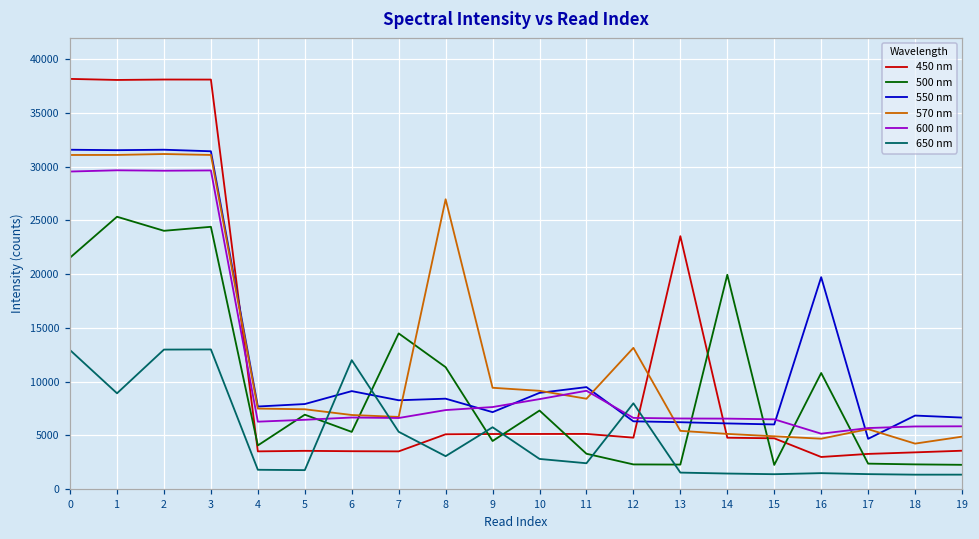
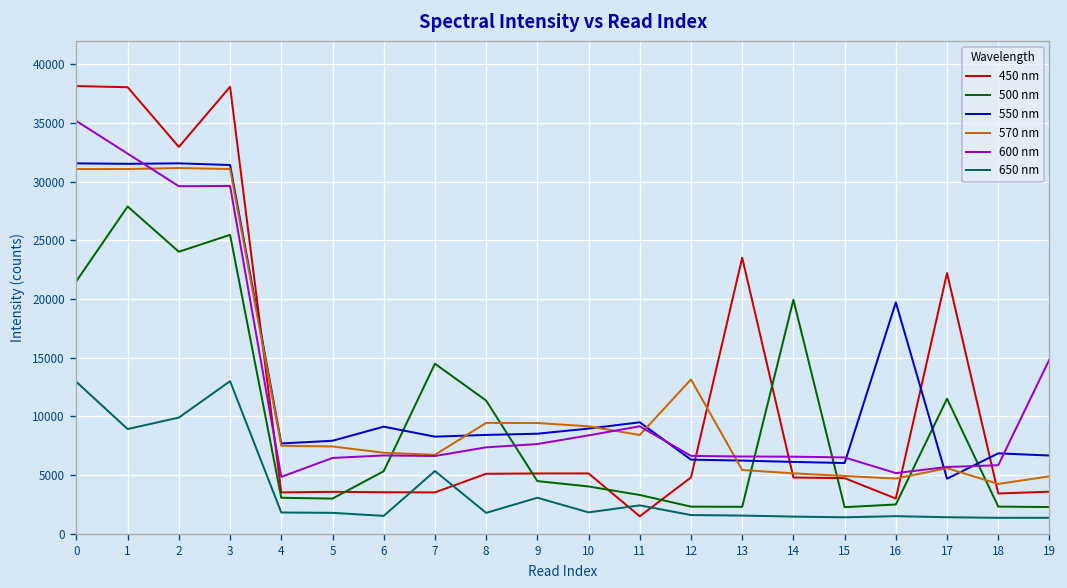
600 nm, 0: 30000 -> 35000
500 nm, 1: 25000 -> 28000
600 nm, 1: 30000 -> 32000
450 nm, 2: 38000 -> 33000
650 nm, 2: 13000 -> 10000
500 nm, 3: 24000 -> 25000
500 nm, 4: 4000 -> 3000
600 nm, 4: 6000 -> 5000
500 nm, 5: 7000 -> 3000
650 nm, 6: 12000 -> 2000
570 nm, 8: 27000 -> 9000
650 nm, 8: 3000 -> 2000
550 nm, 9: 7000 -> 9000
650 nm, 9: 6000 -> 3000
500 nm, 10: 7000 -> 4000
650 nm, 10: 3000 -> 2000
450 nm, 11: 5000 -> 1000
650 nm, 12: 8000 -> 2000
500 nm, 16: 11000 -> 2000
450 nm, 17: 3000 -> 22000
500 nm, 17: 2000 -> 12000
600 nm, 19: 6000 -> 15000
